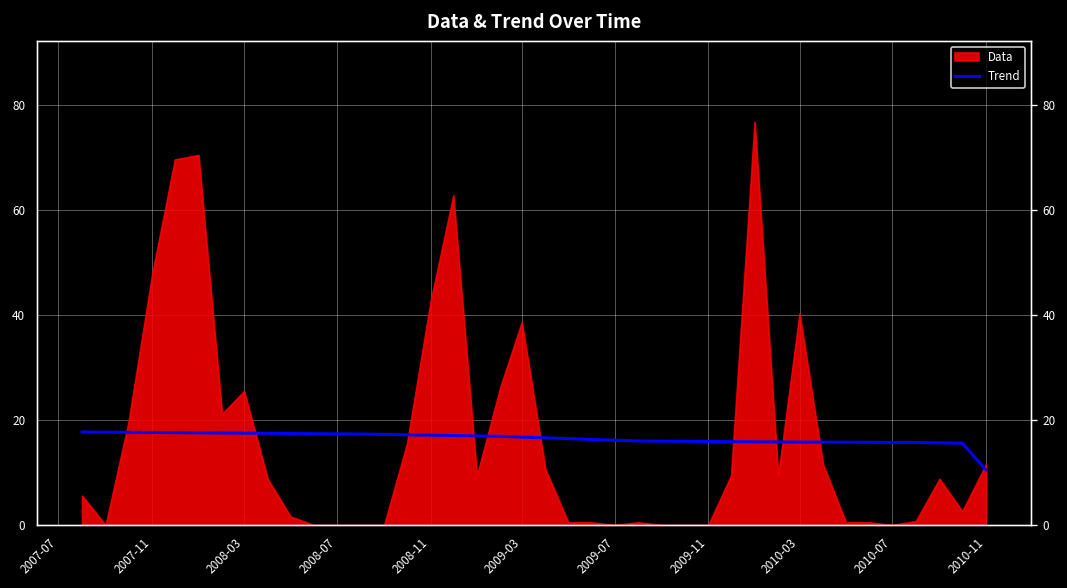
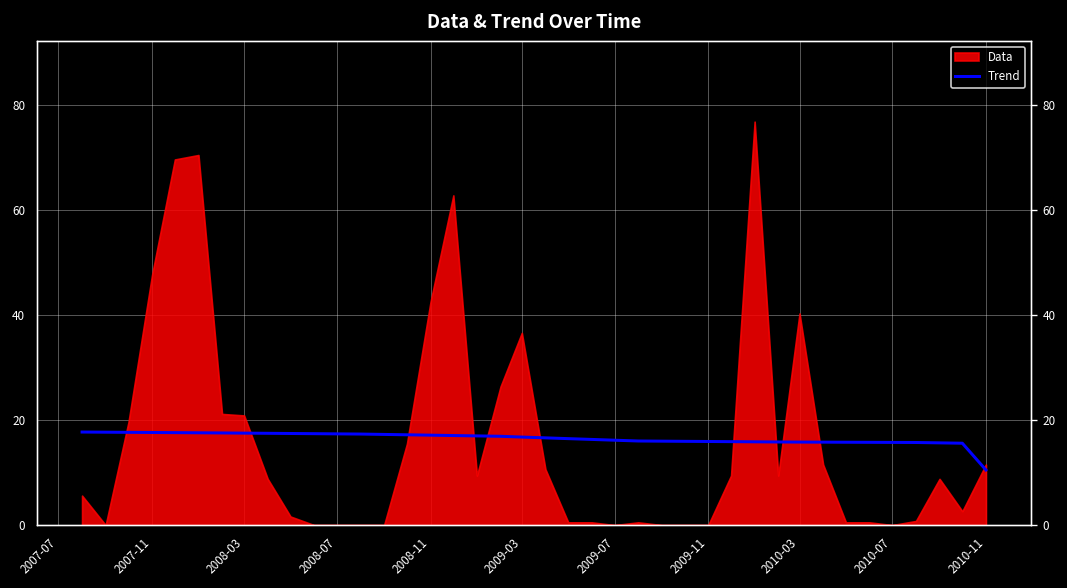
Data, 2008-03: 26 -> 21
Data, 2009-03: 39 -> 37
